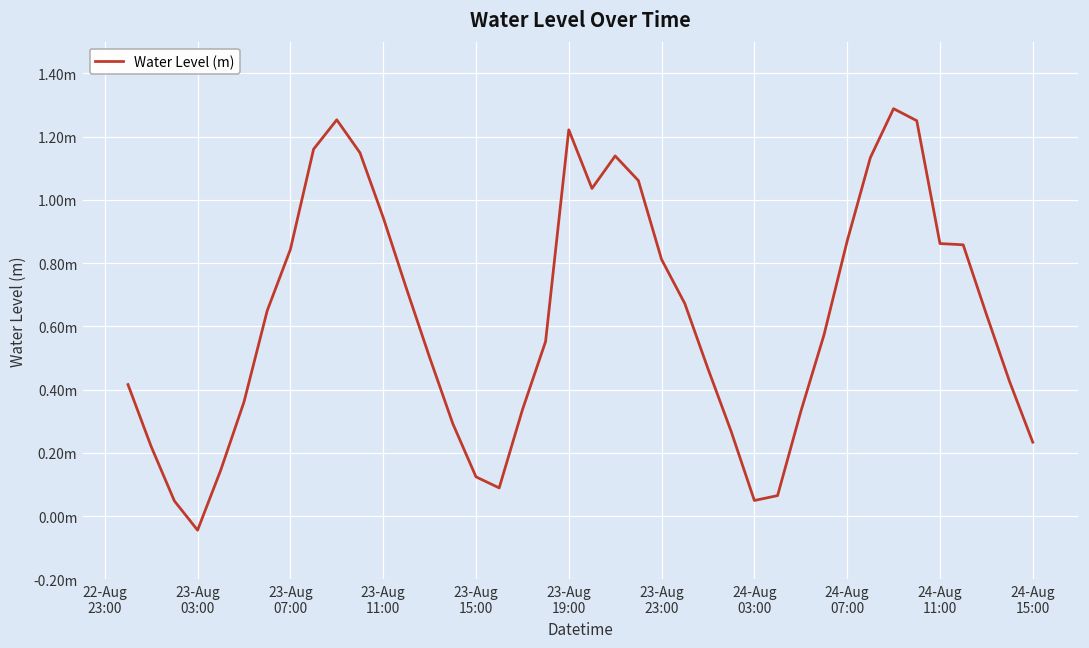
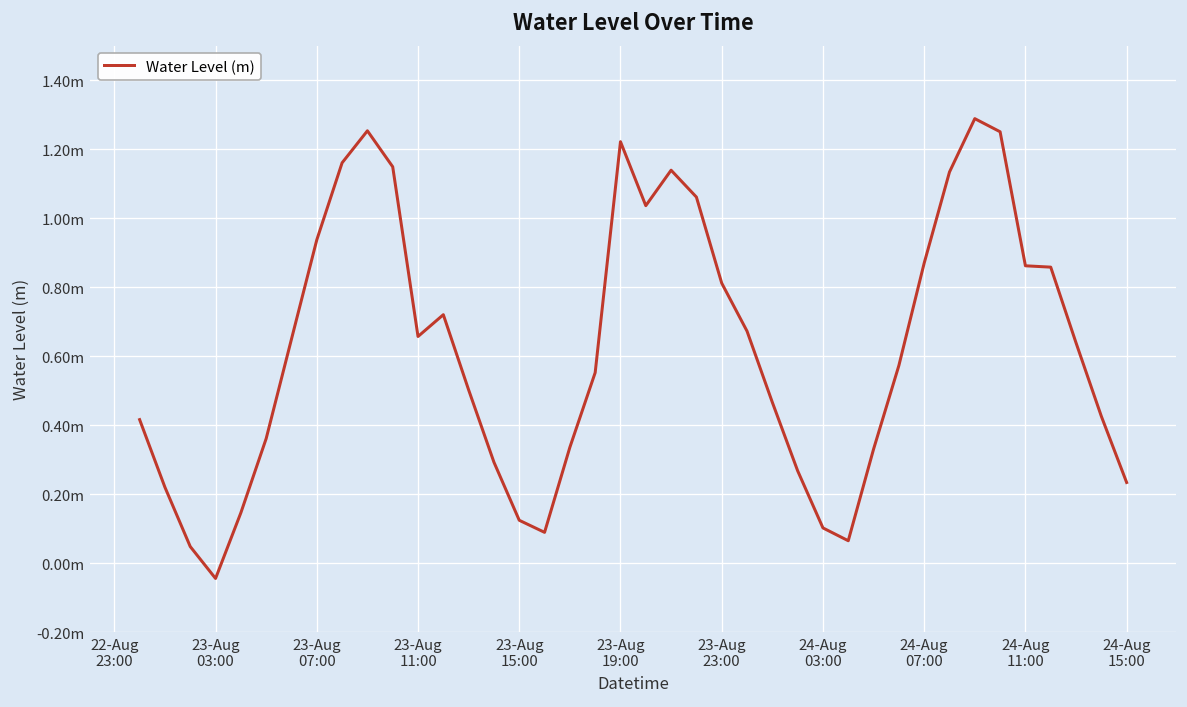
23-Aug 07:00: 0.84m -> 0.94m
23-Aug 11:00: 0.94m -> 0.66m
24-Aug 03:00: 0.05m -> 0.10m
